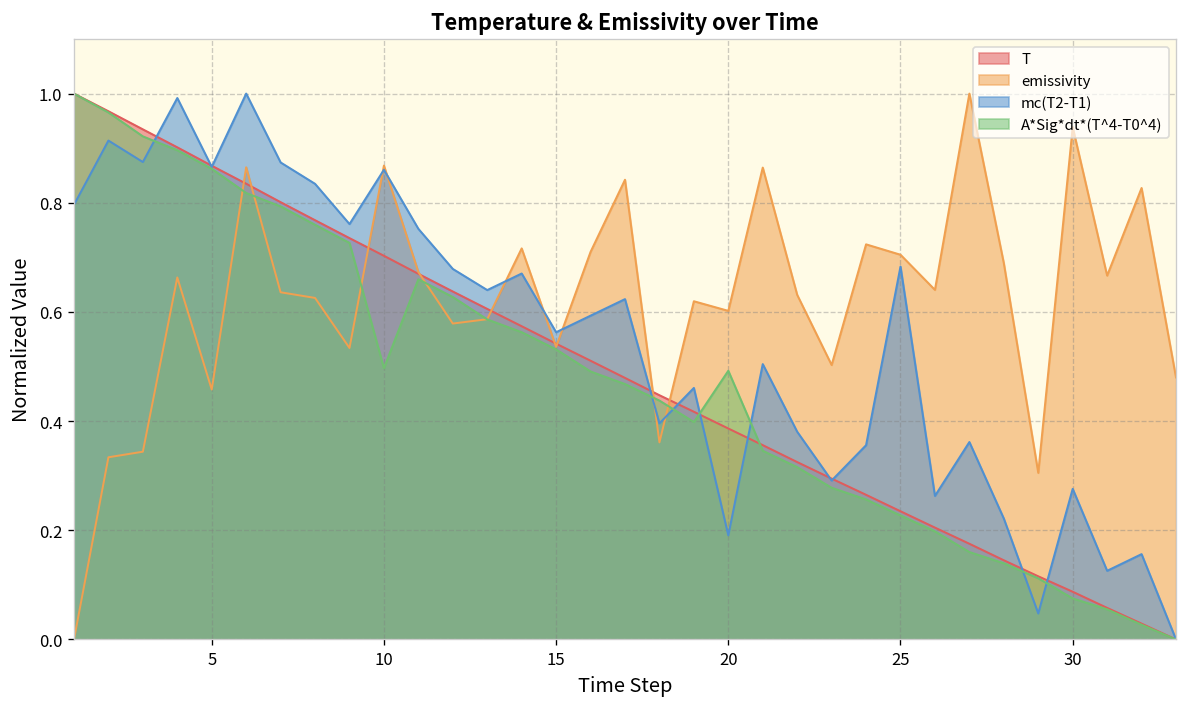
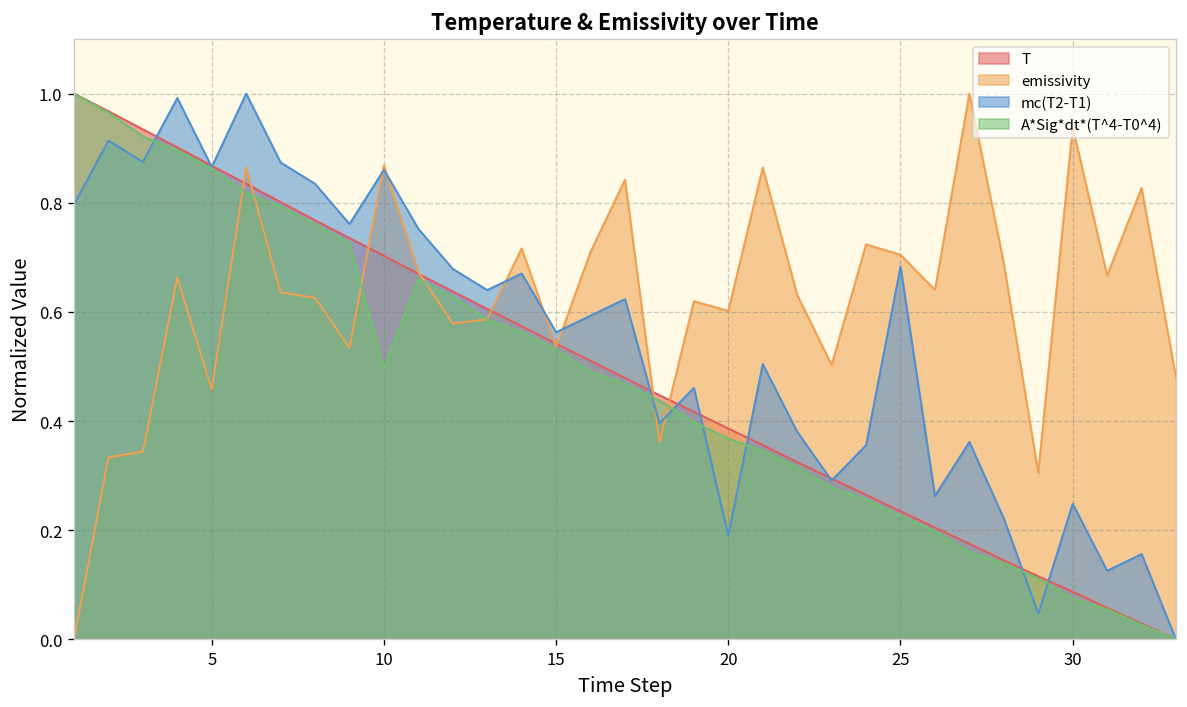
A*Sig*dt*(T^4-T0^4), 20: 0.49 -> 0.37
mc(T2-T1), 30: 0.28 -> 0.25
